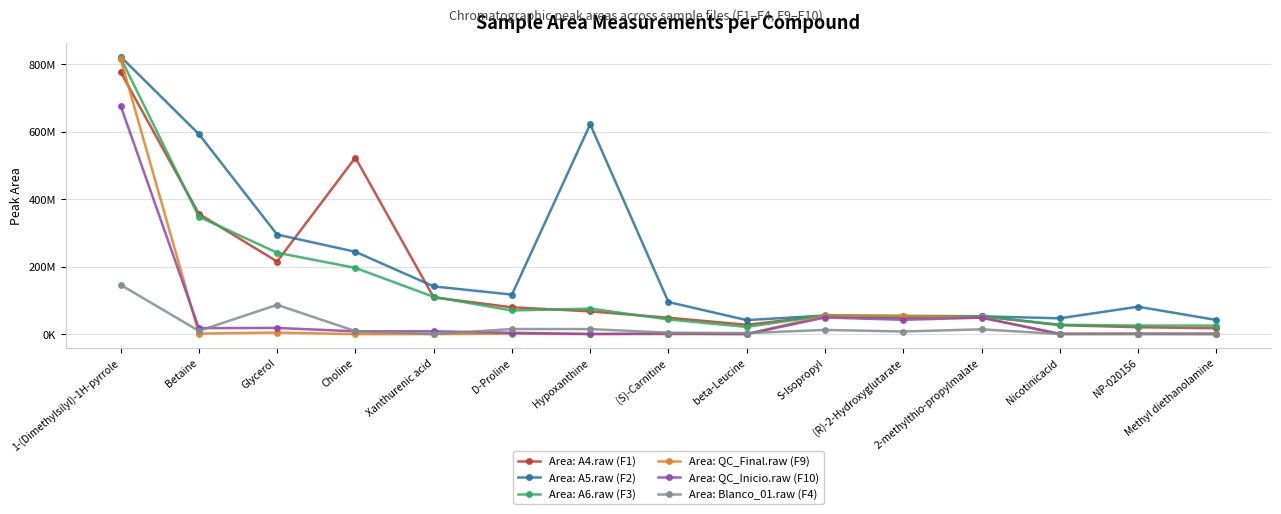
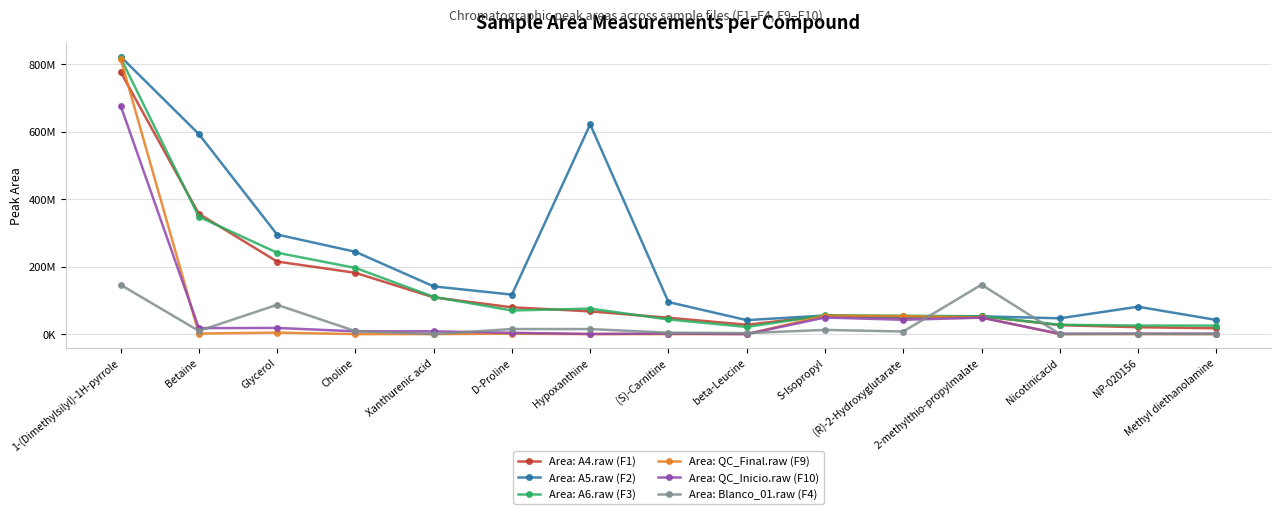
Area: A4.raw (F1), Choline: 520000000 -> 180000000
Area: Blanco_01.raw (F4), 2-methylthio-propylmalate: 10000000 -> 150000000
